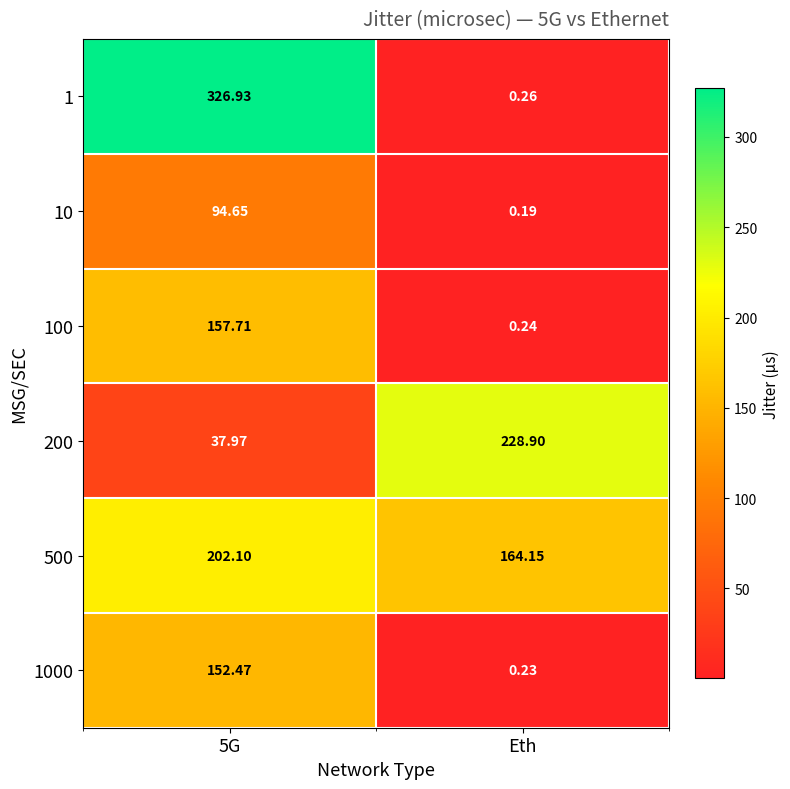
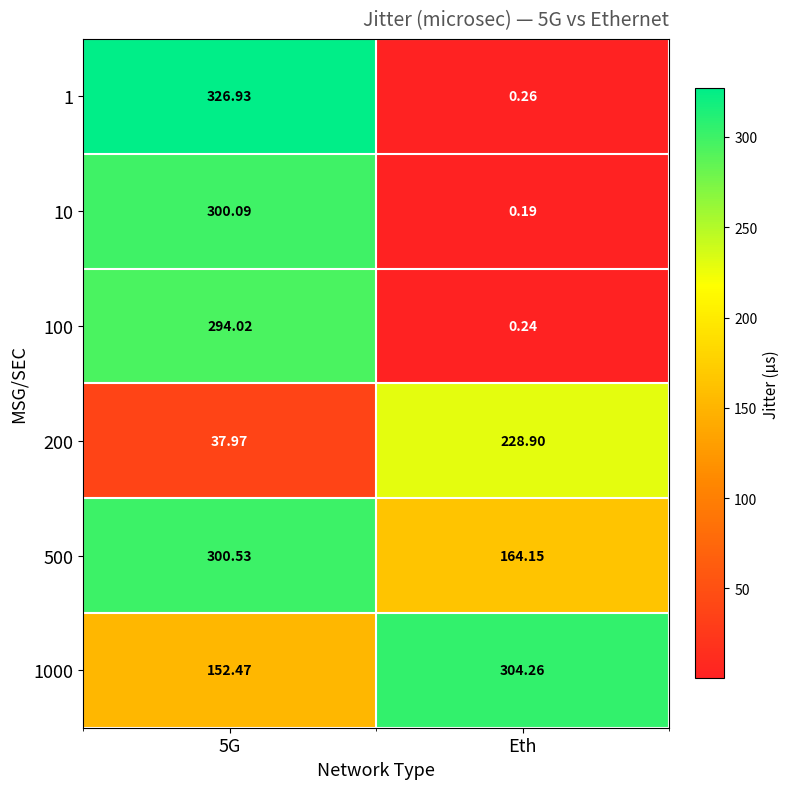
10, 5G: 94.65 -> 300.09
100, 5G: 157.71 -> 294.02
500, 5G: 202.10 -> 300.53
1000, Eth: 0.23 -> 304.26
